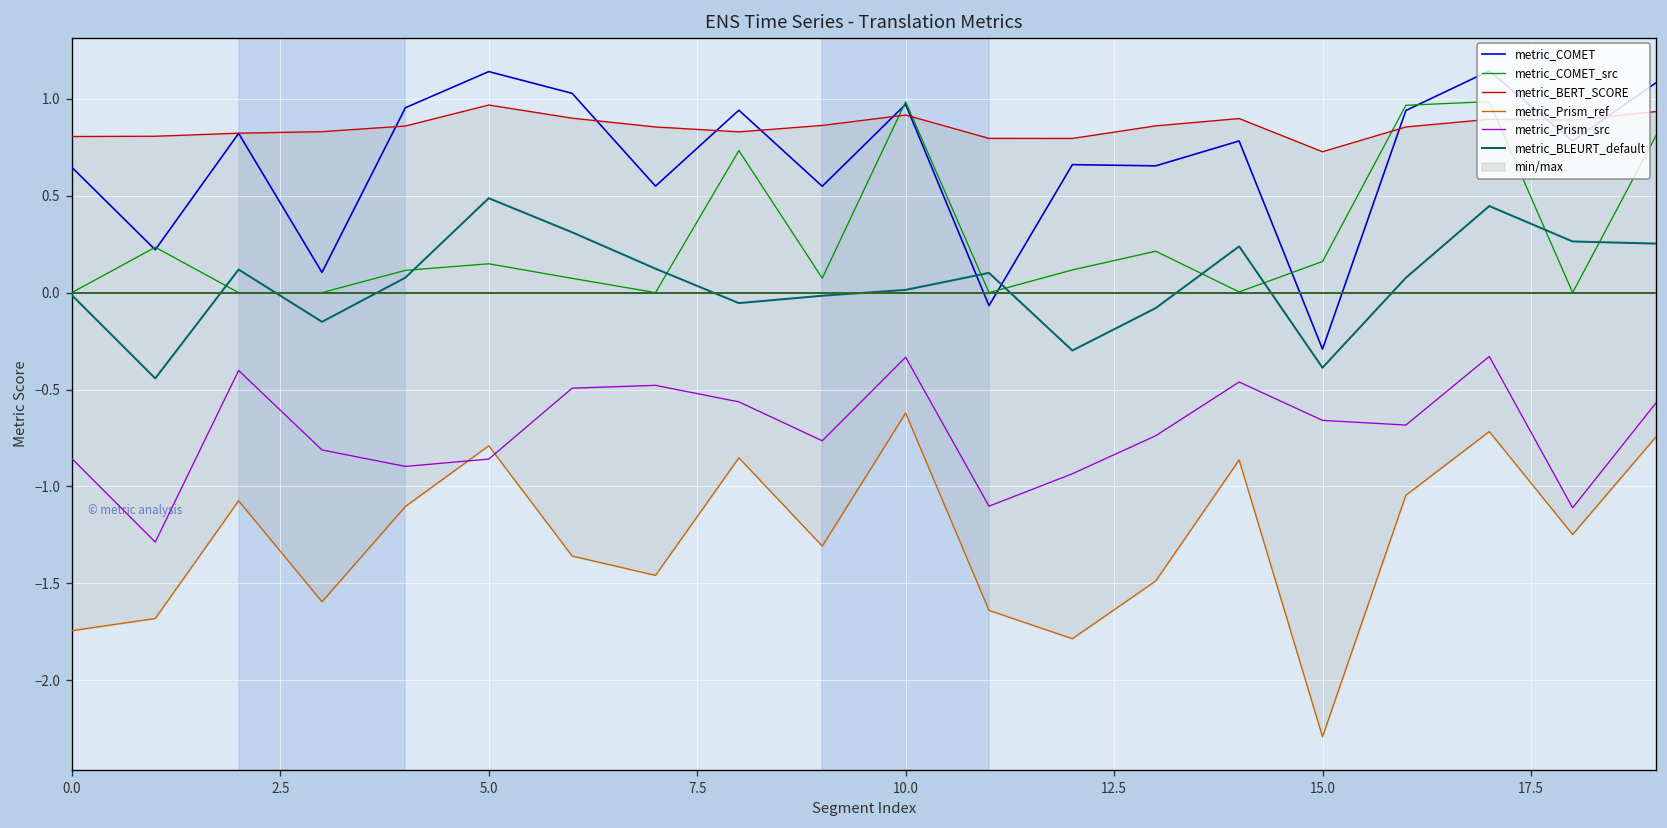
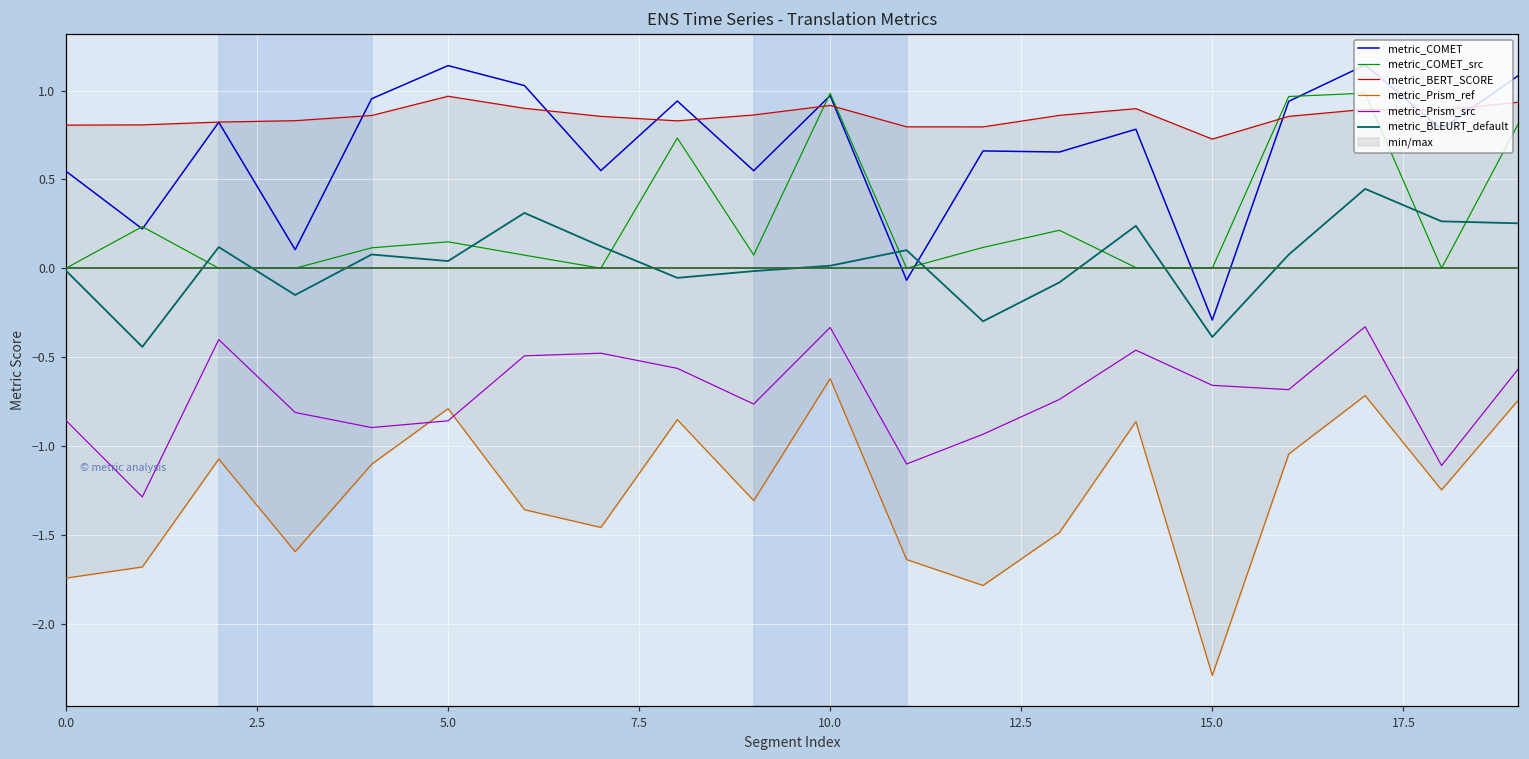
metric_COMET, 0.0: 0.65 -> 0.55
metric_BLEURT_default, 5.0: 0.49 -> 0.04
metric_COMET_src, 15.0: 0.16 -> 0.00
